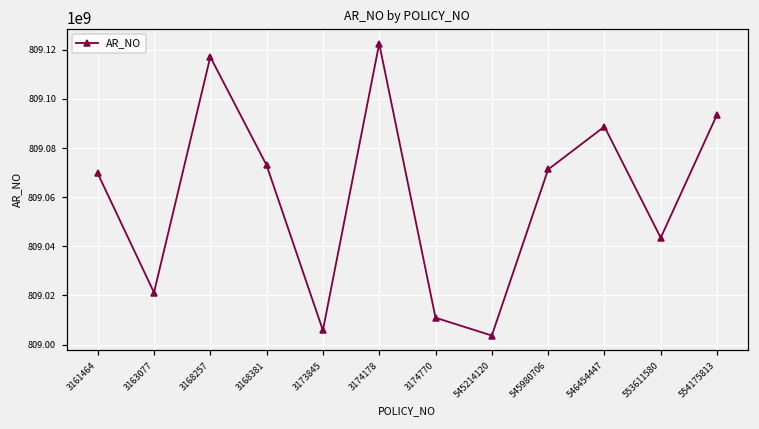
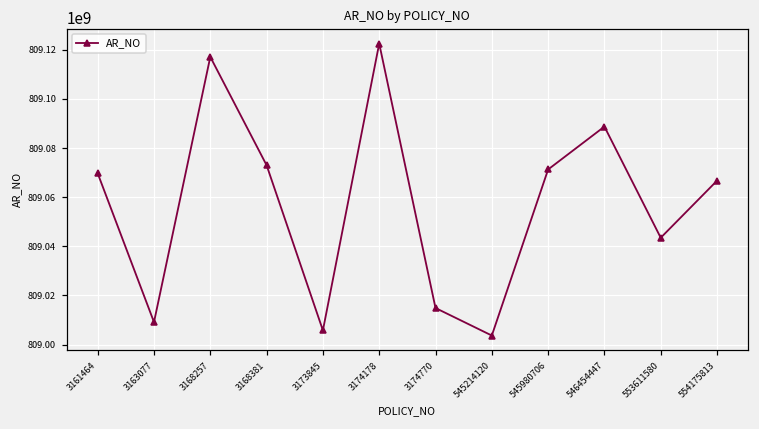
3163077: 809021000000 -> 809009000000
3174770: 809011000000 -> 809015000000
554175813: 809094000000 -> 809067000000
